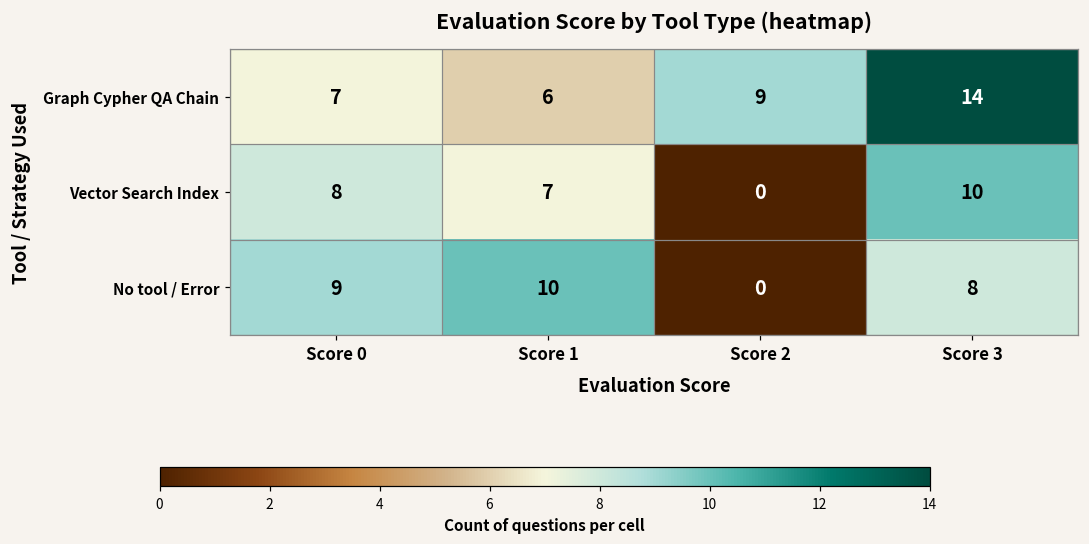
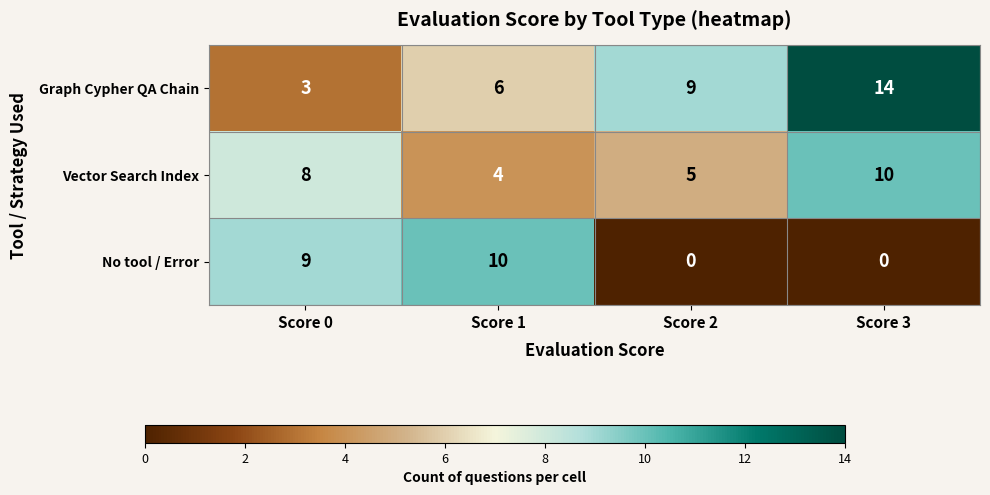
Graph Cypher QA Chain, Score 0: 7 -> 3
Vector Search Index, Score 1: 7 -> 4
Vector Search Index, Score 2: 0 -> 5
No tool / Error, Score 3: 8 -> 0
